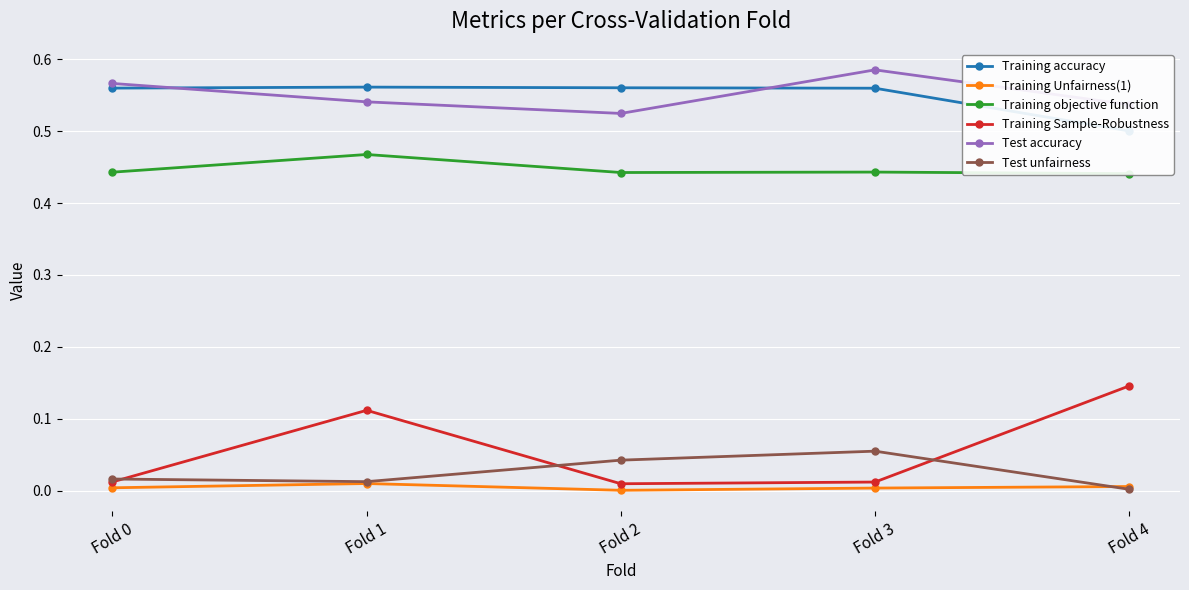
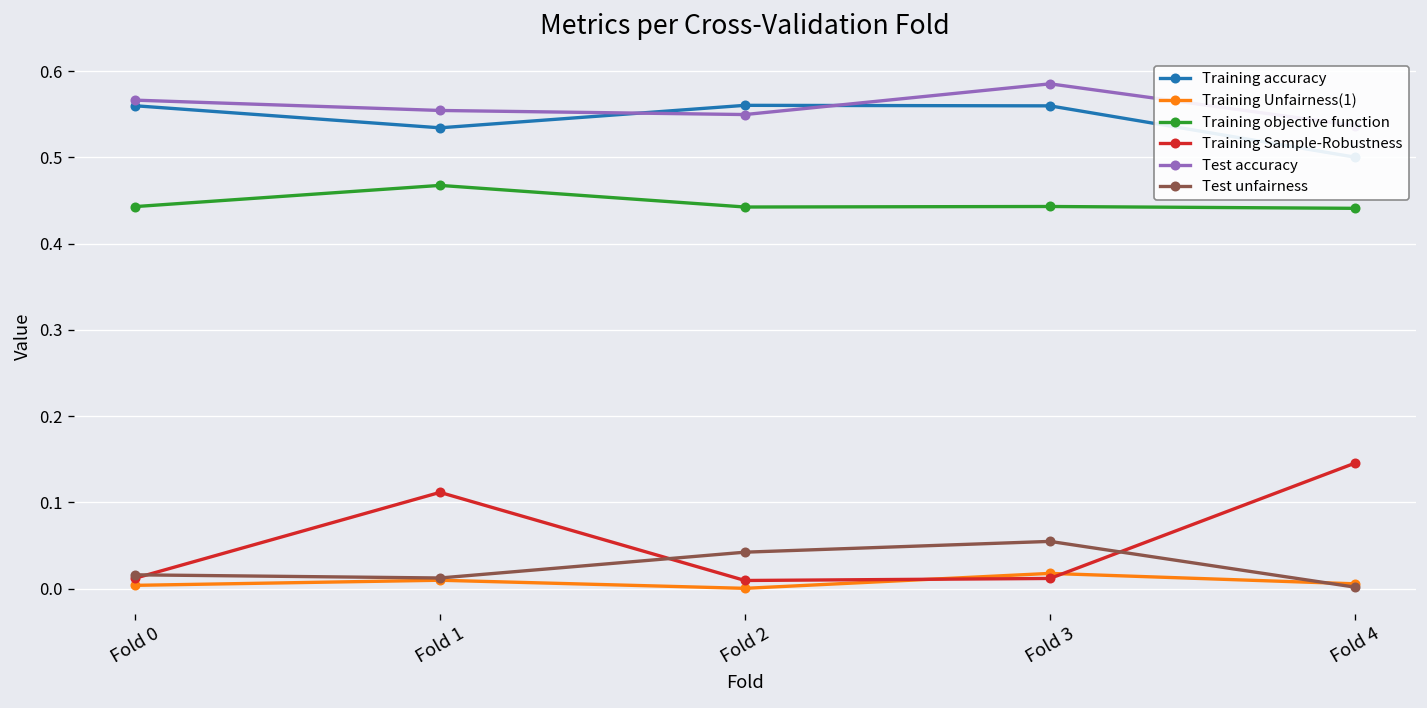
Training accuracy, Fold 1: 0.56 -> 0.53
Test accuracy, Fold 1: 0.54 -> 0.55
Test accuracy, Fold 2: 0.52 -> 0.55
Training Unfairness(1), Fold 3: 0.00 -> 0.02
